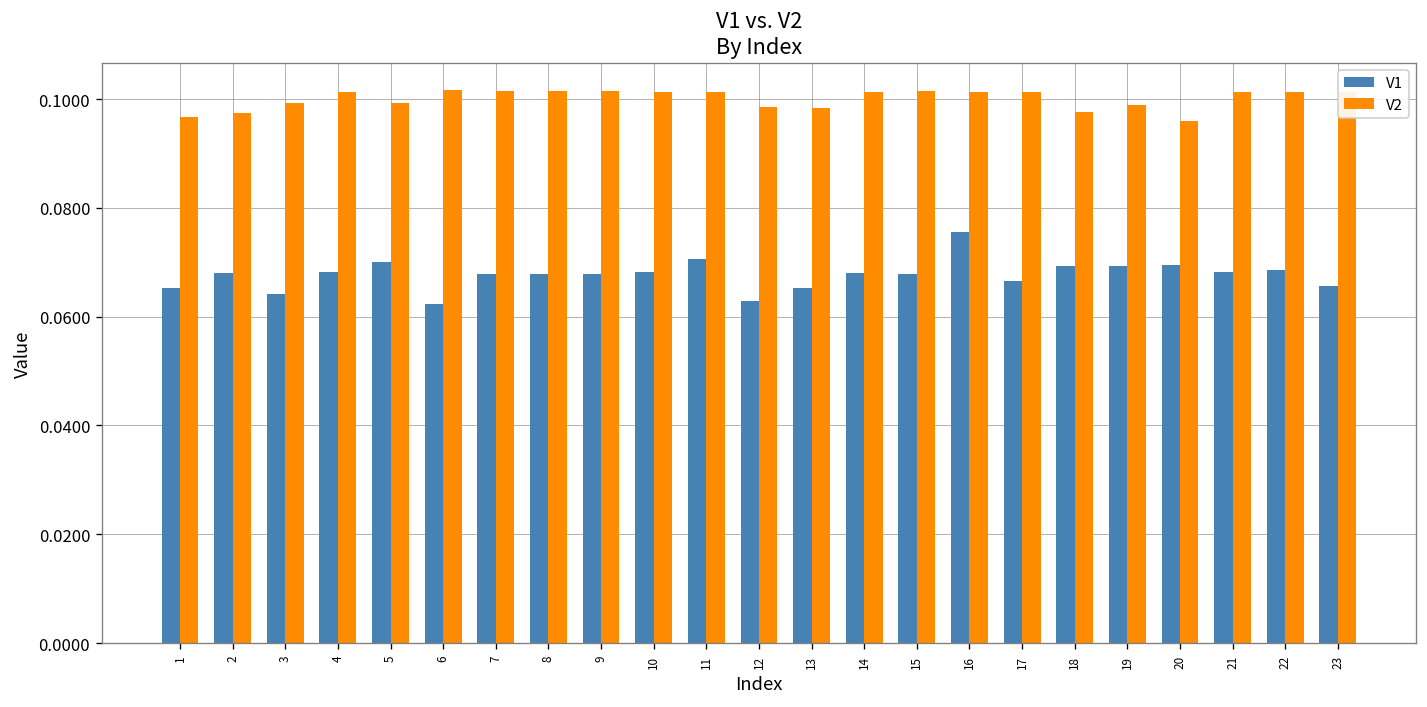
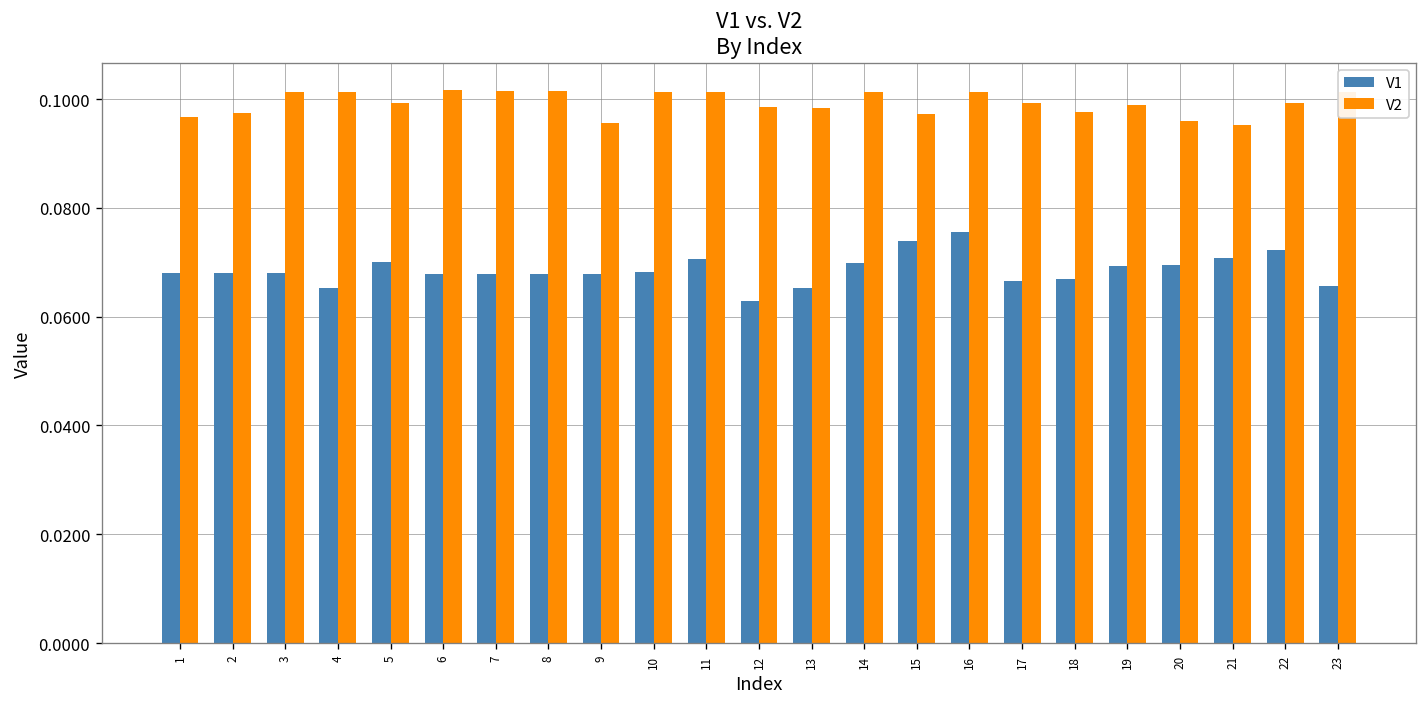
V1, 1: 0.065 -> 0.068
V1, 3: 0.064 -> 0.068
V2, 3: 0.099 -> 0.101
V1, 4: 0.068 -> 0.065
V1, 6: 0.062 -> 0.068
V2, 9: 0.101 -> 0.096
V1, 14: 0.068 -> 0.070
V1, 15: 0.068 -> 0.074
V2, 15: 0.101 -> 0.097
V2, 17: 0.101 -> 0.099
V1, 18: 0.069 -> 0.067
V1, 21: 0.068 -> 0.071
V2, 21: 0.101 -> 0.095
V1, 22: 0.069 -> 0.072
V2, 22: 0.101 -> 0.099
